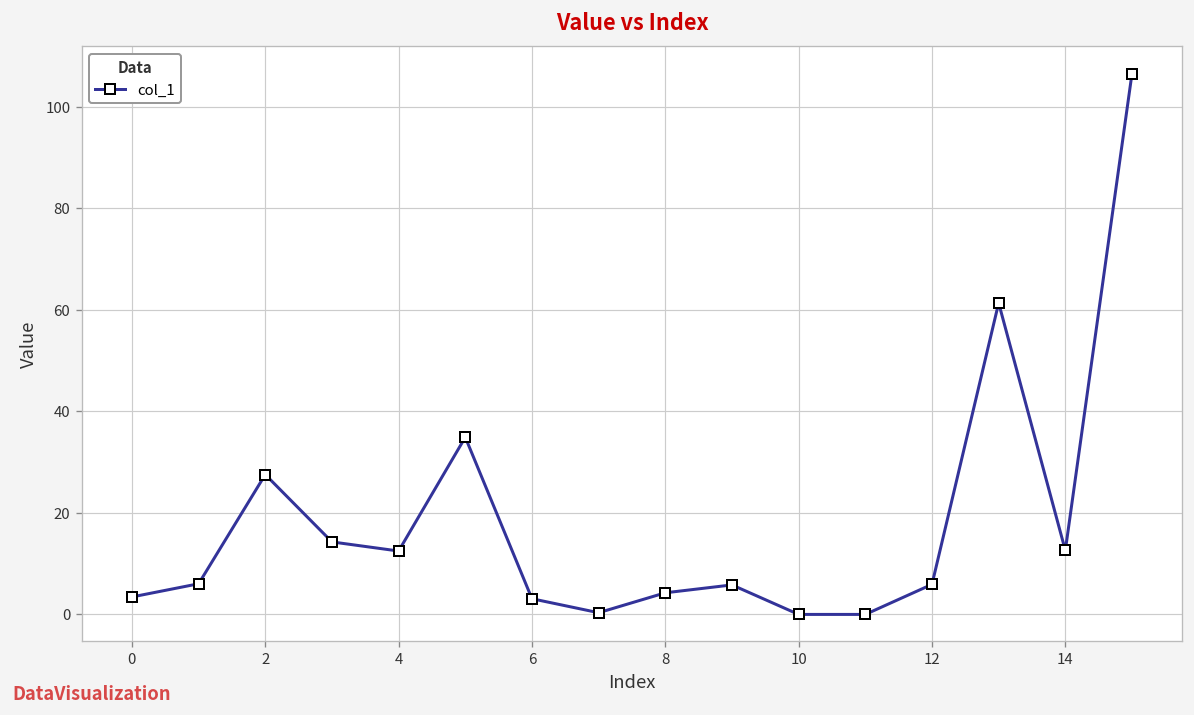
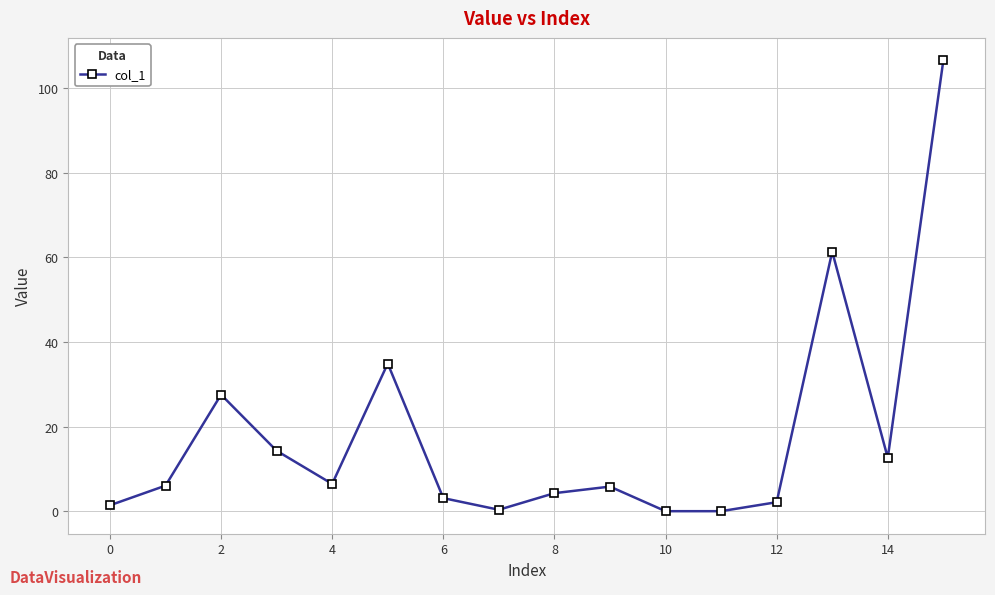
0: 3 -> 1
4: 12 -> 6
12: 6 -> 2
